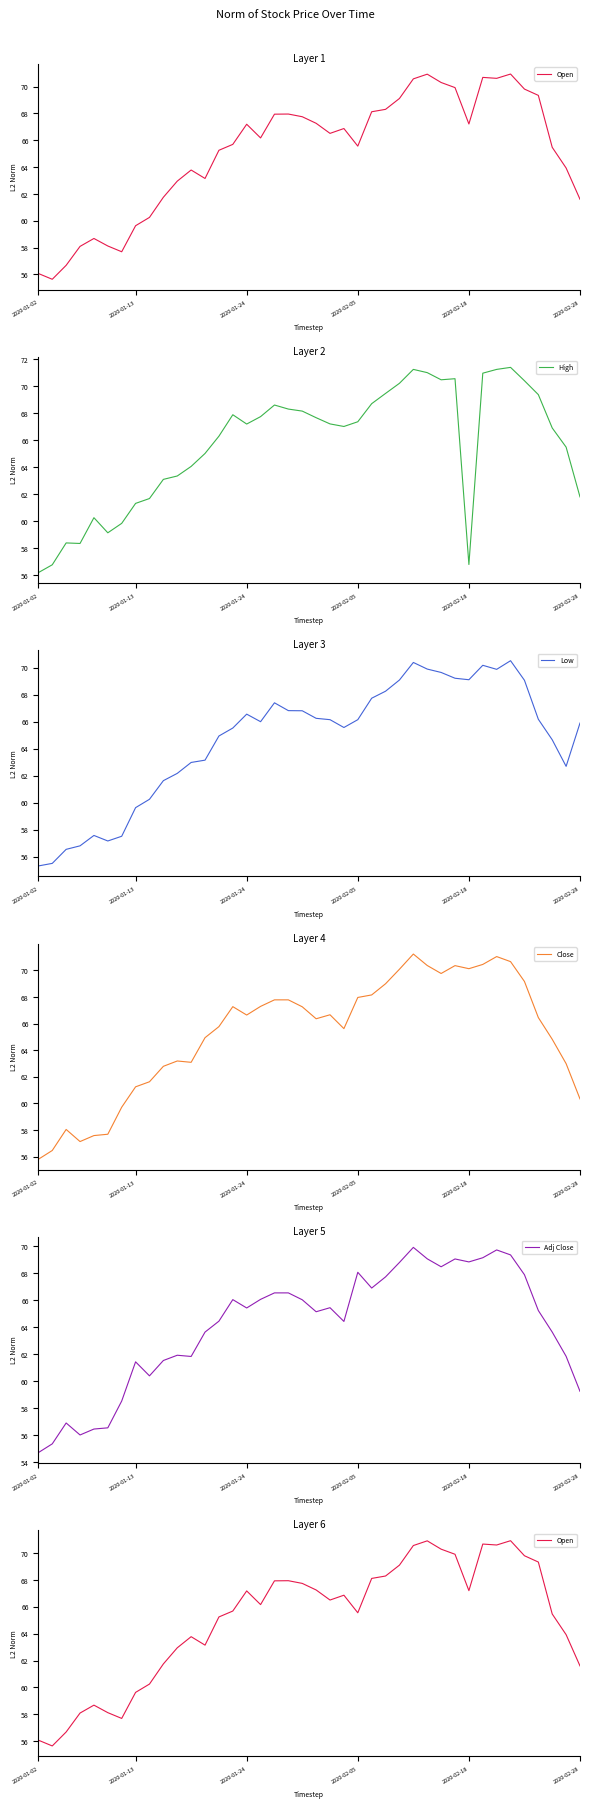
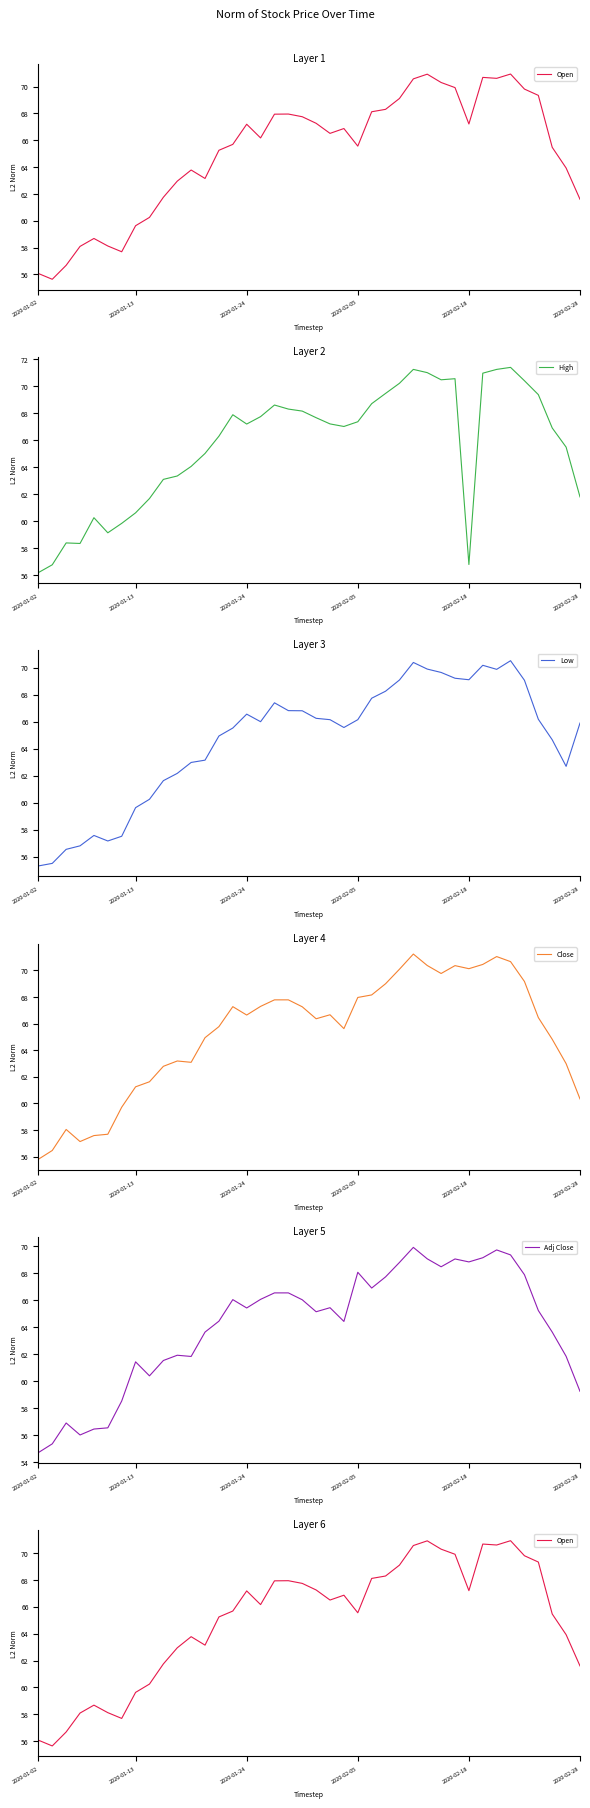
Layer 2, 2020-01-13: 61.3 -> 60.6
